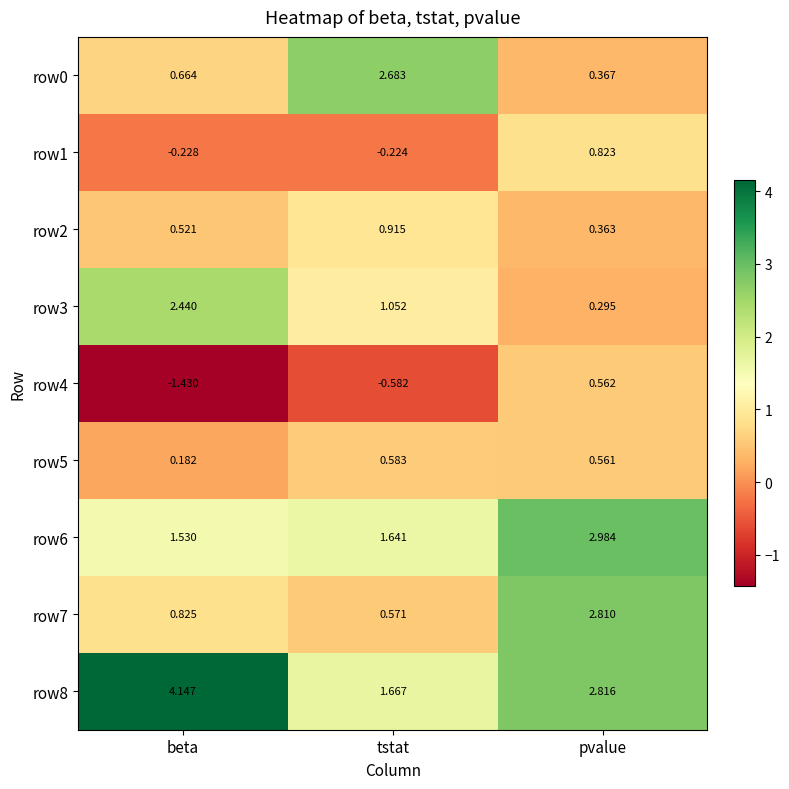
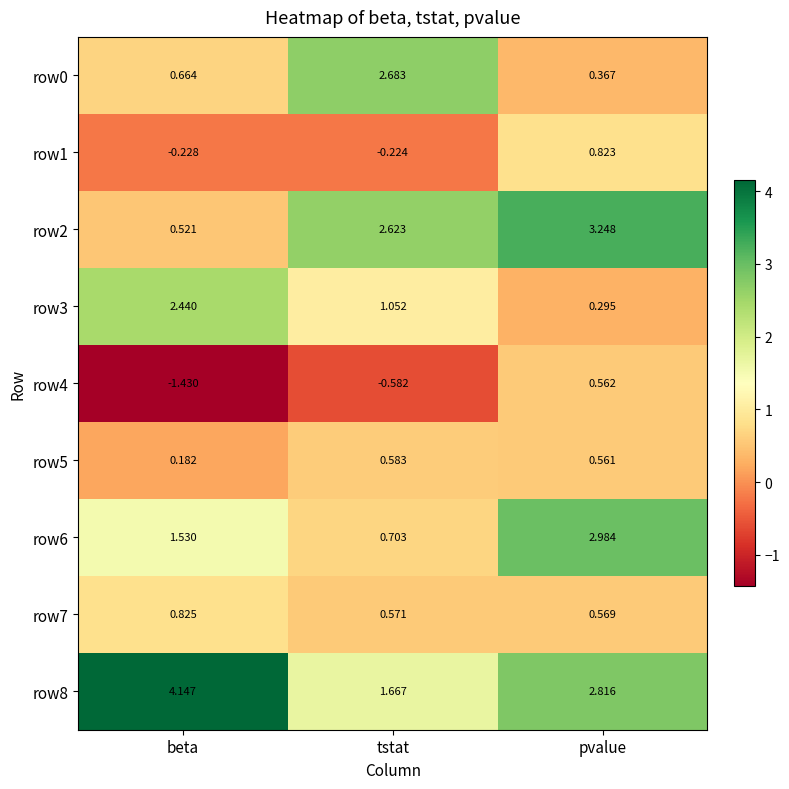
row2, tstat: 0.915 -> 2.623
row2, pvalue: 0.363 -> 3.248
row6, tstat: 1.641 -> 0.703
row7, pvalue: 2.810 -> 0.569
